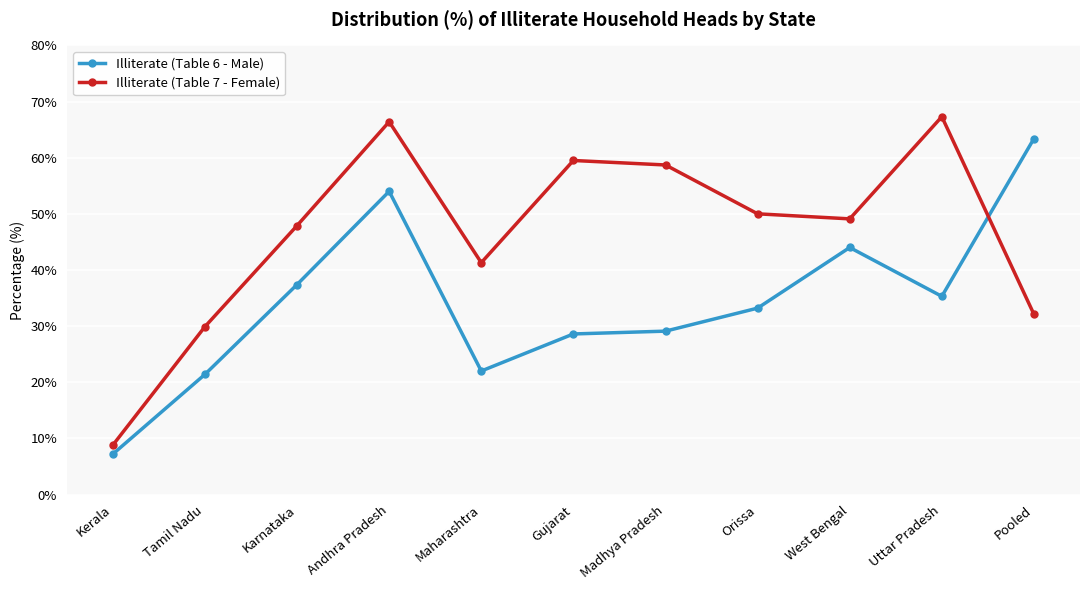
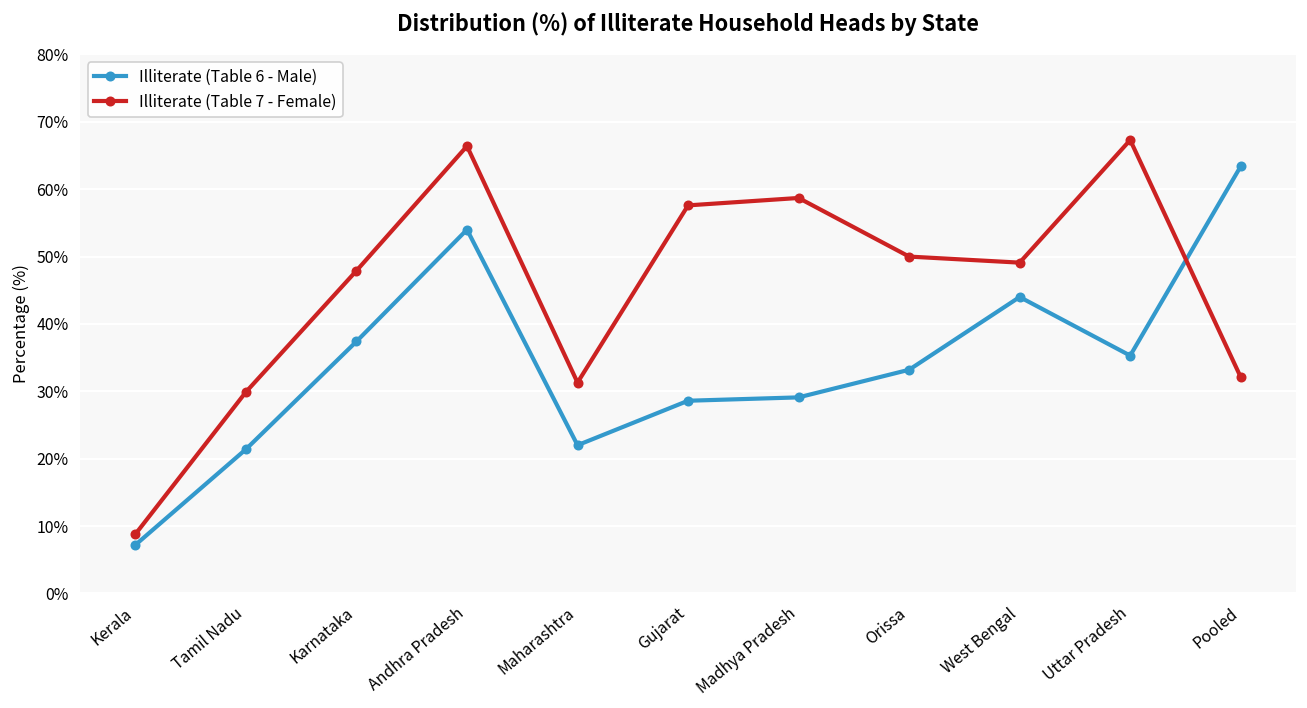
Illiterate (Table 7 - Female), Maharashtra: 41% -> 31%
Illiterate (Table 7 - Female), Gujarat: 60% -> 58%
